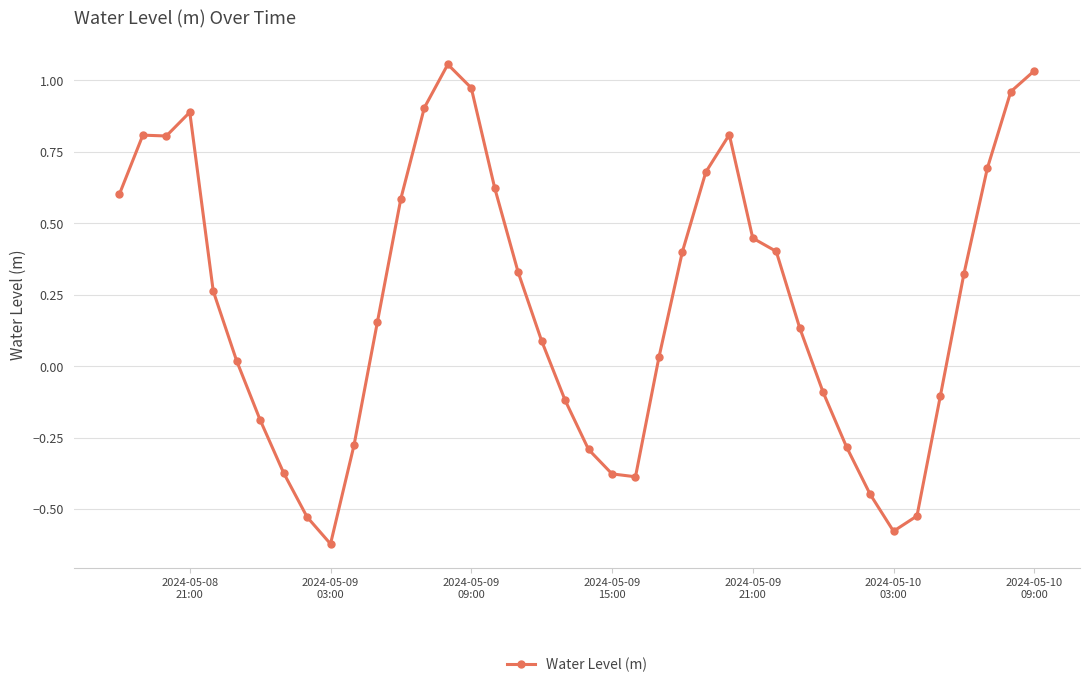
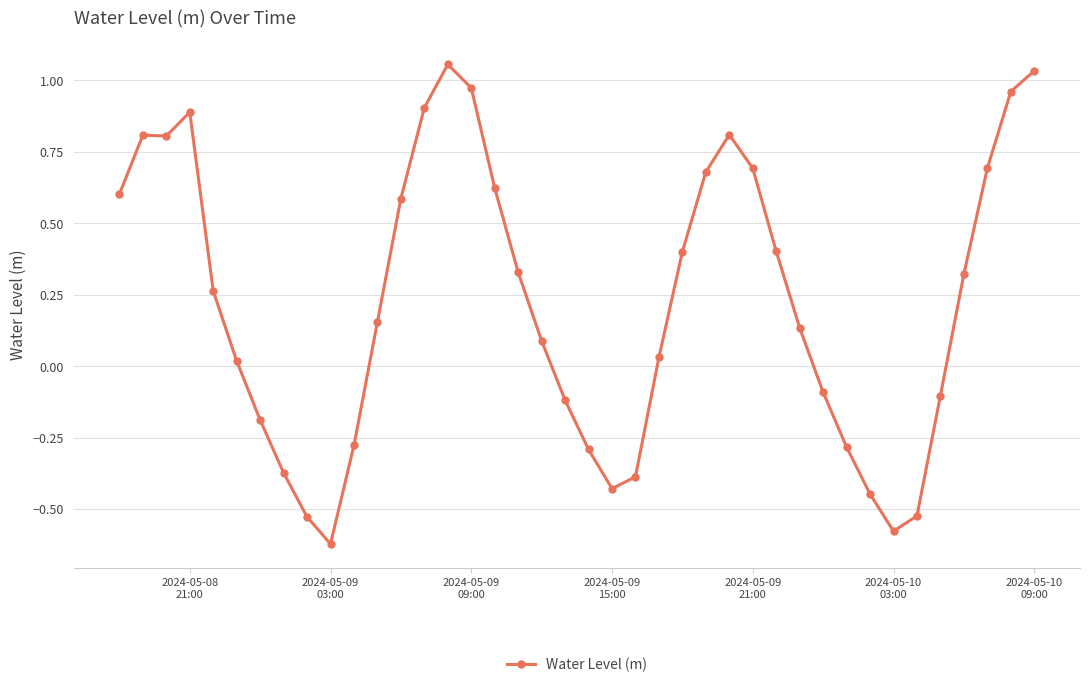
2024-05-09 15:00: -0.38 -> -0.43
2024-05-09 21:00: 0.45 -> 0.69
